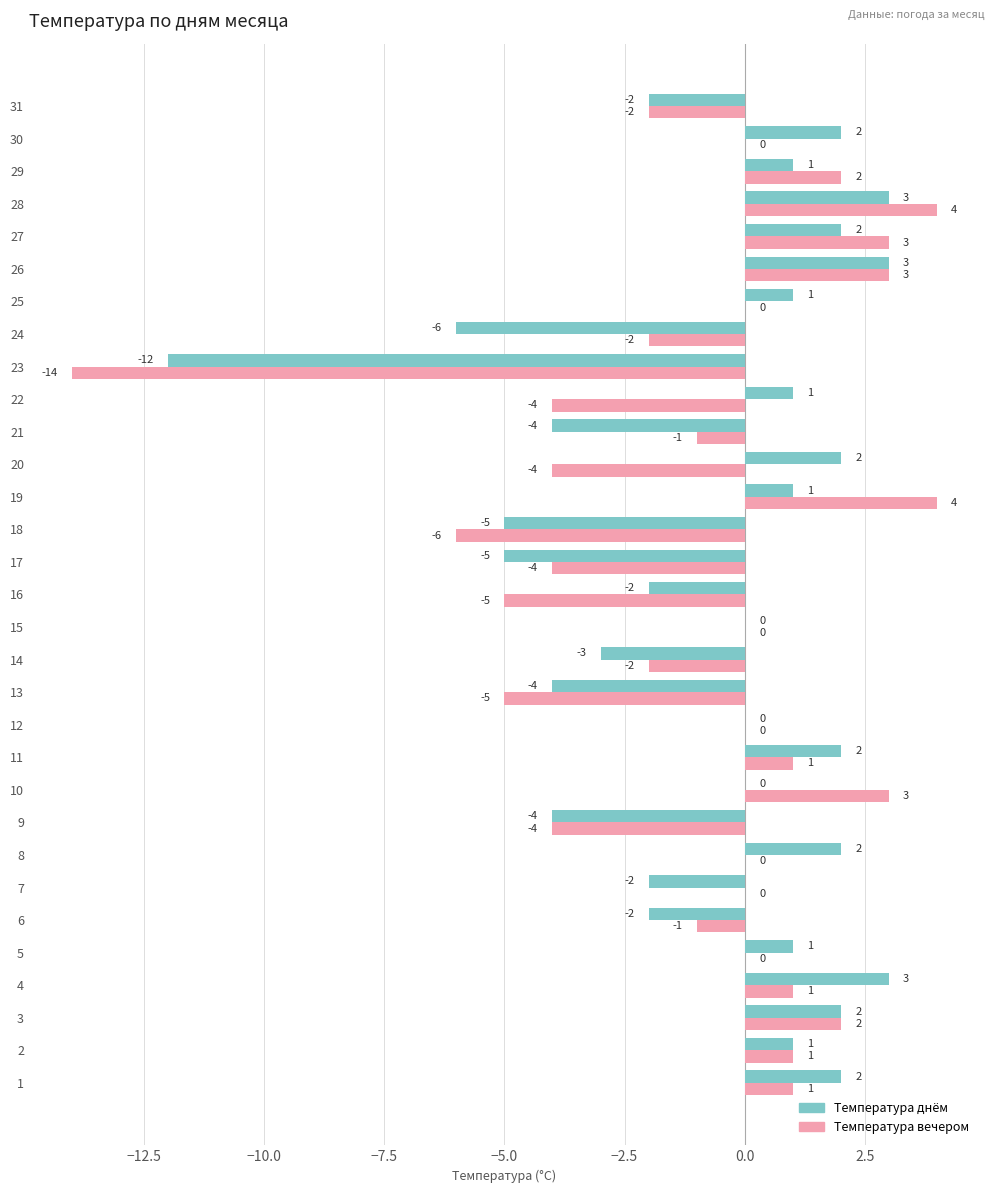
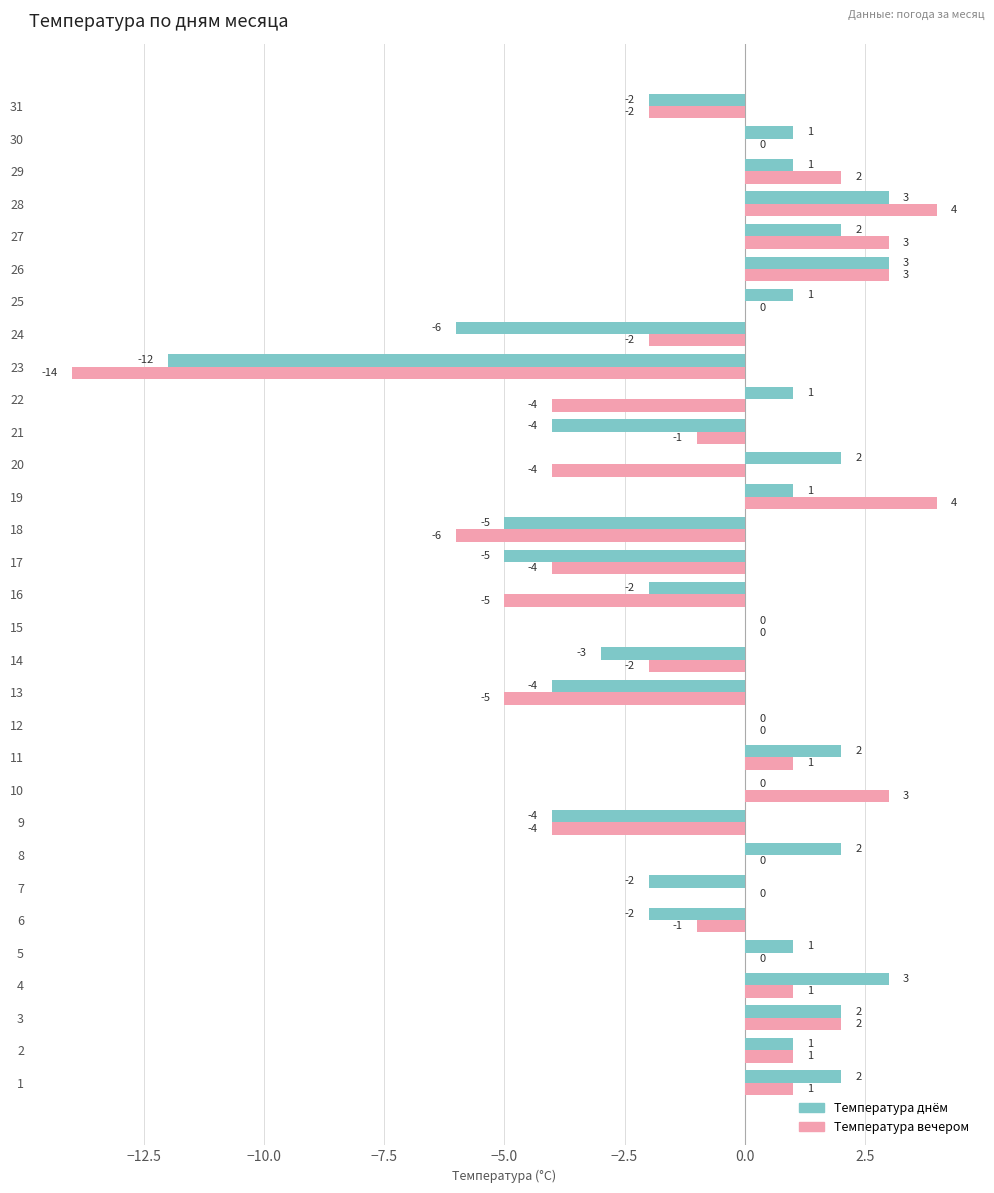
Температура днём, 30: 2 -> 1
